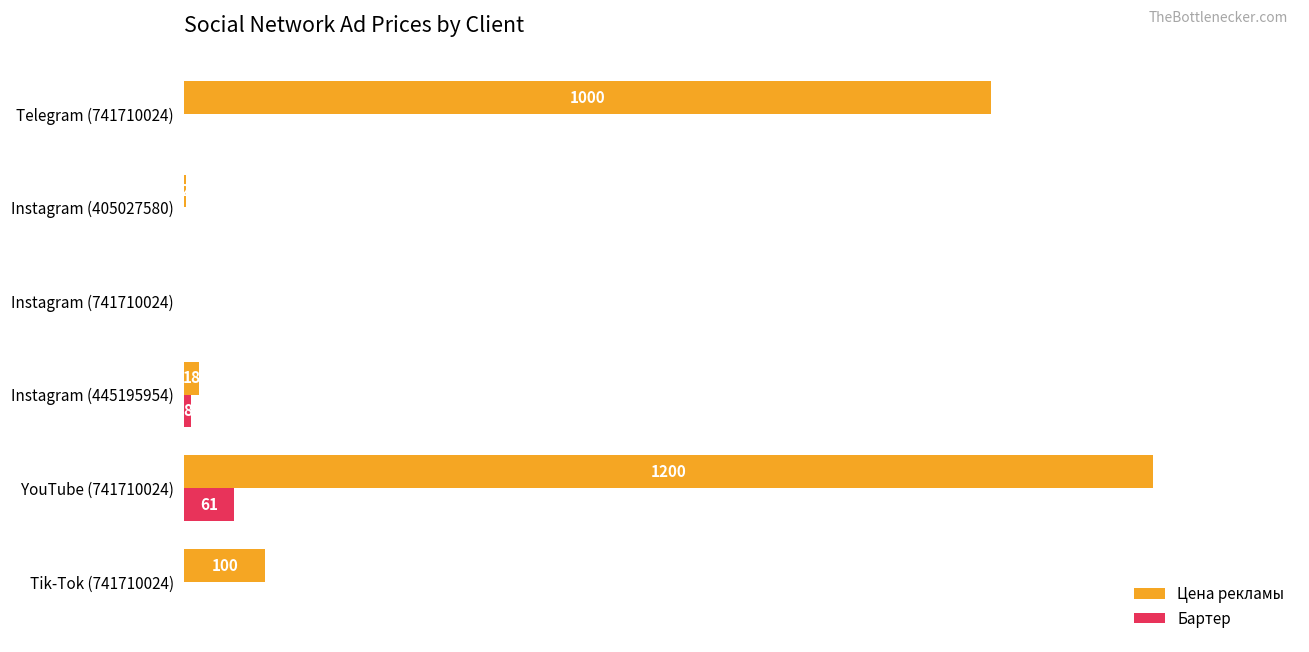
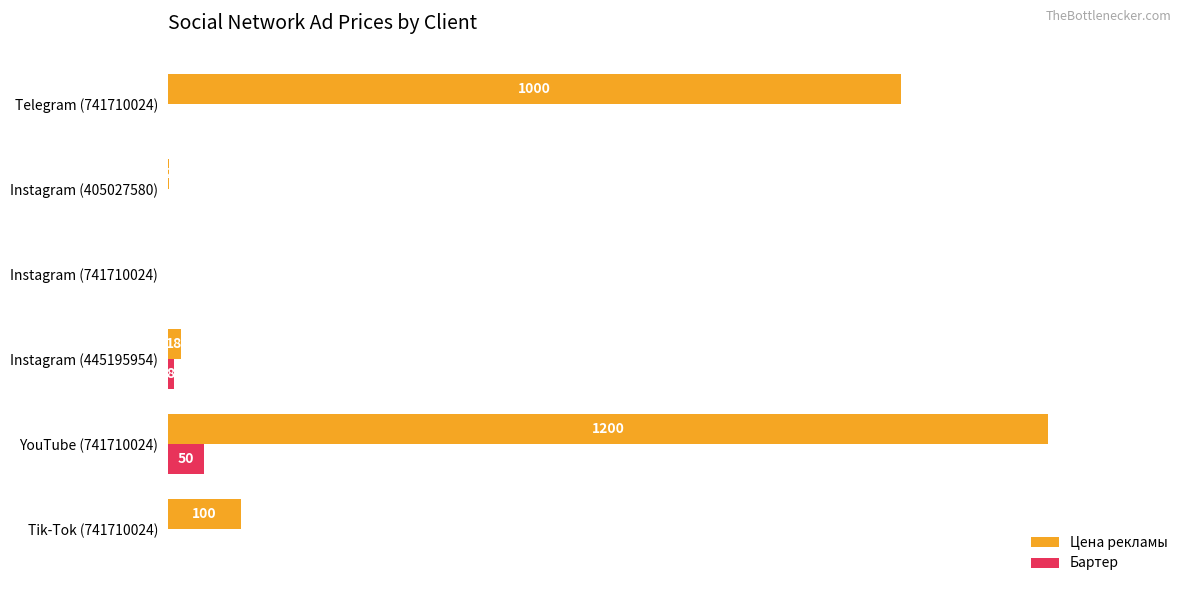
Бартер, YouTube (741710024): 61 -> 50
